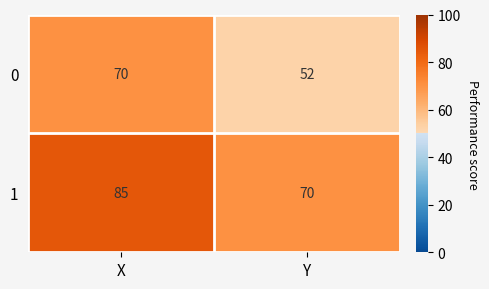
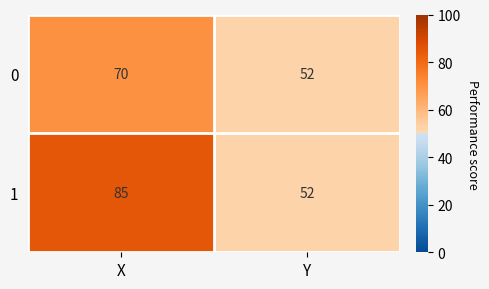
1, Y: 70 -> 52
